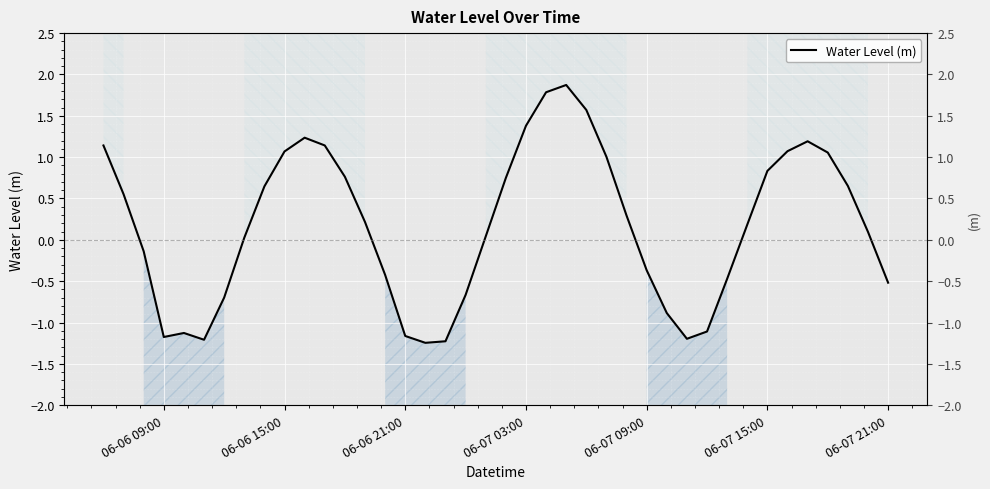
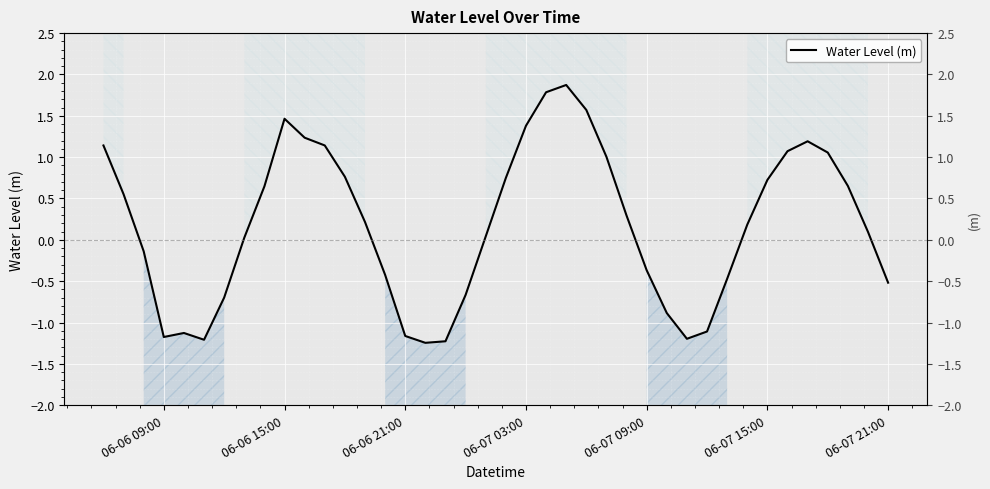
06-06 15:00: 1.1 -> 1.5
06-07 15:00: 0.8 -> 0.7
